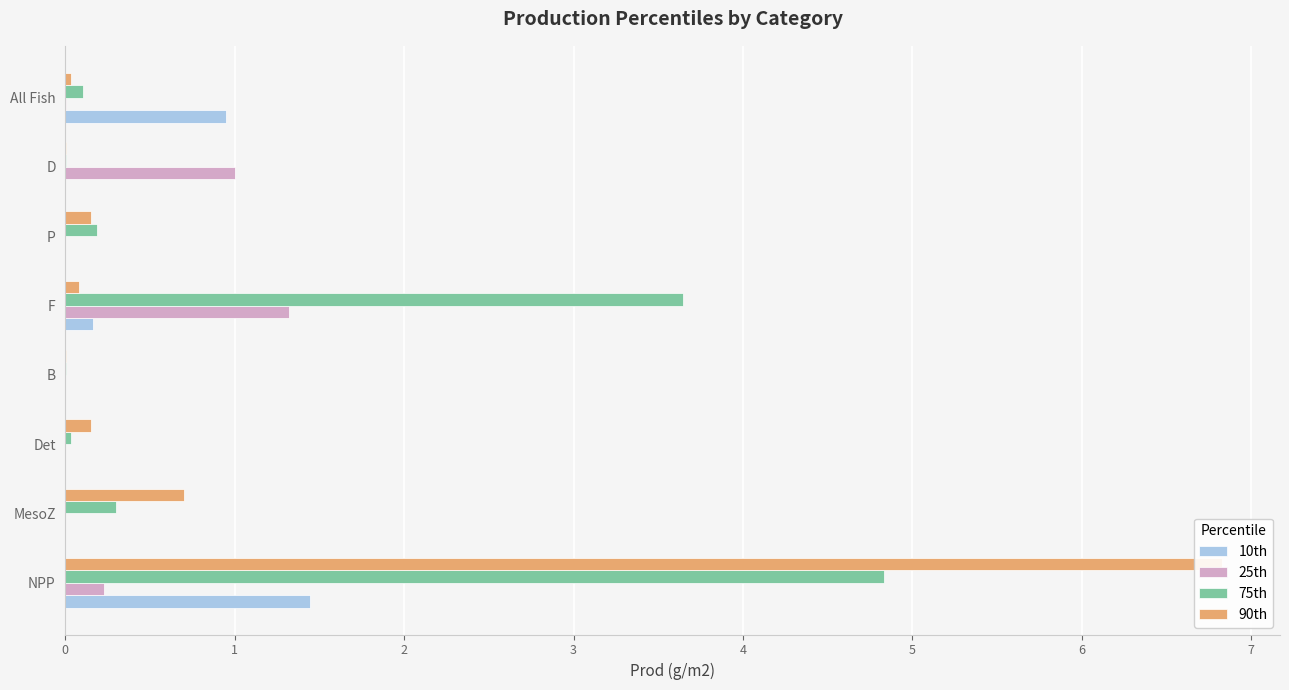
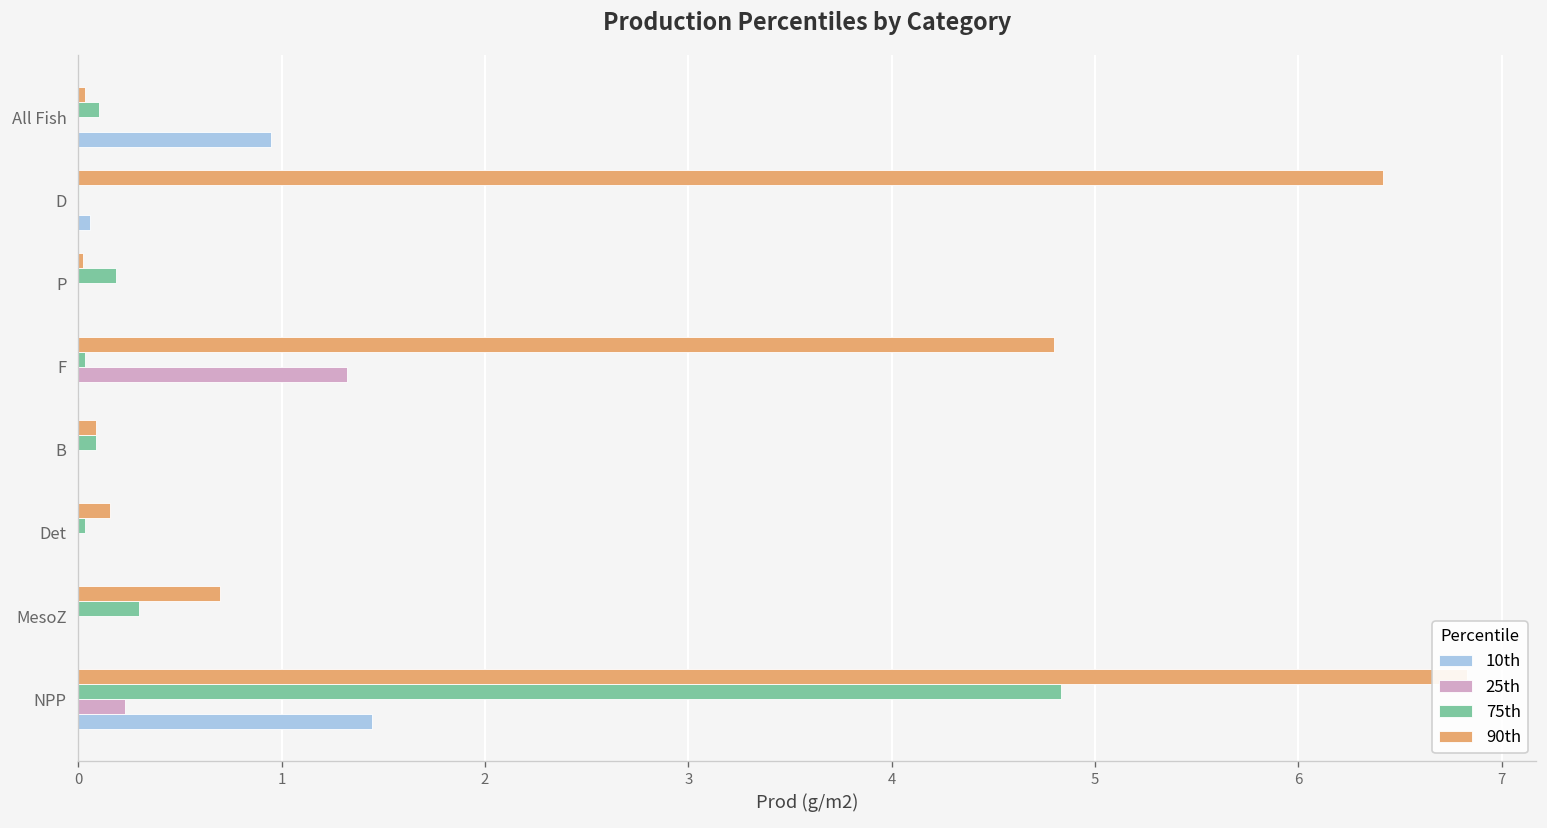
90th, D: 0.01 -> 6.42
25th, D: 1.00 -> 0.00
10th, D: 0.00 -> 0.06
90th, P: 0.15 -> 0.02
90th, F: 0.08 -> 4.80
75th, F: 3.64 -> 0.03
10th, F: 0.16 -> 0.00
90th, B: 0.01 -> 0.09
75th, B: 0.00 -> 0.09
